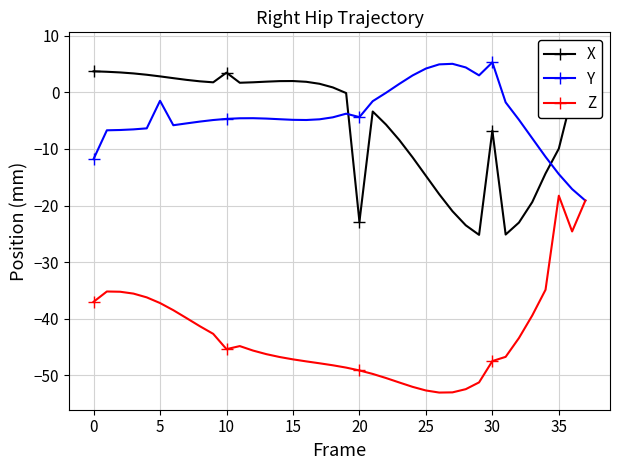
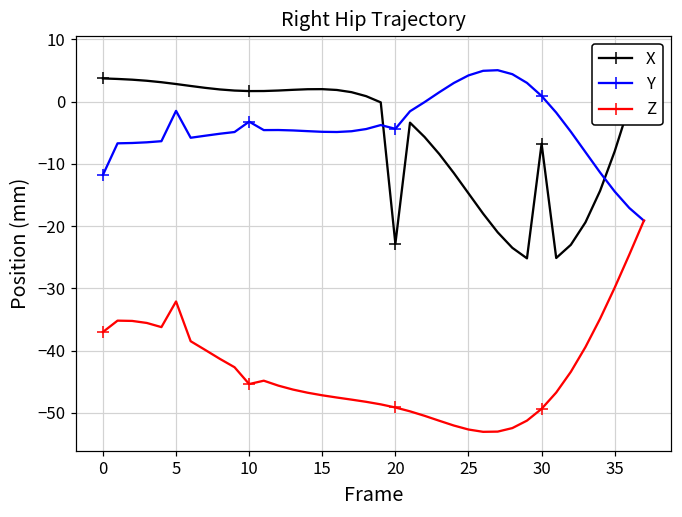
Z, 5: -37 -> -32
X, 10: 3 -> 2
Y, 10: -5 -> -3
Y, 30: 5 -> 1
Z, 30: -47 -> -49
X, 35: -10 -> -8
Z, 35: -18 -> -30
